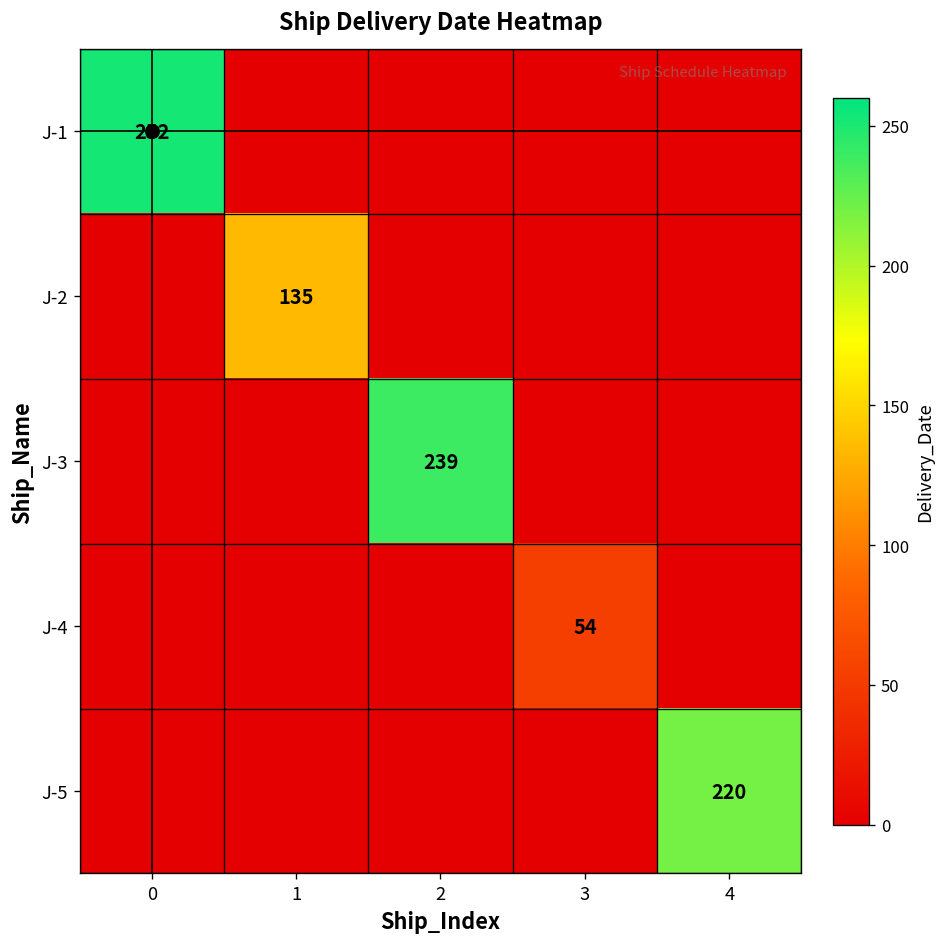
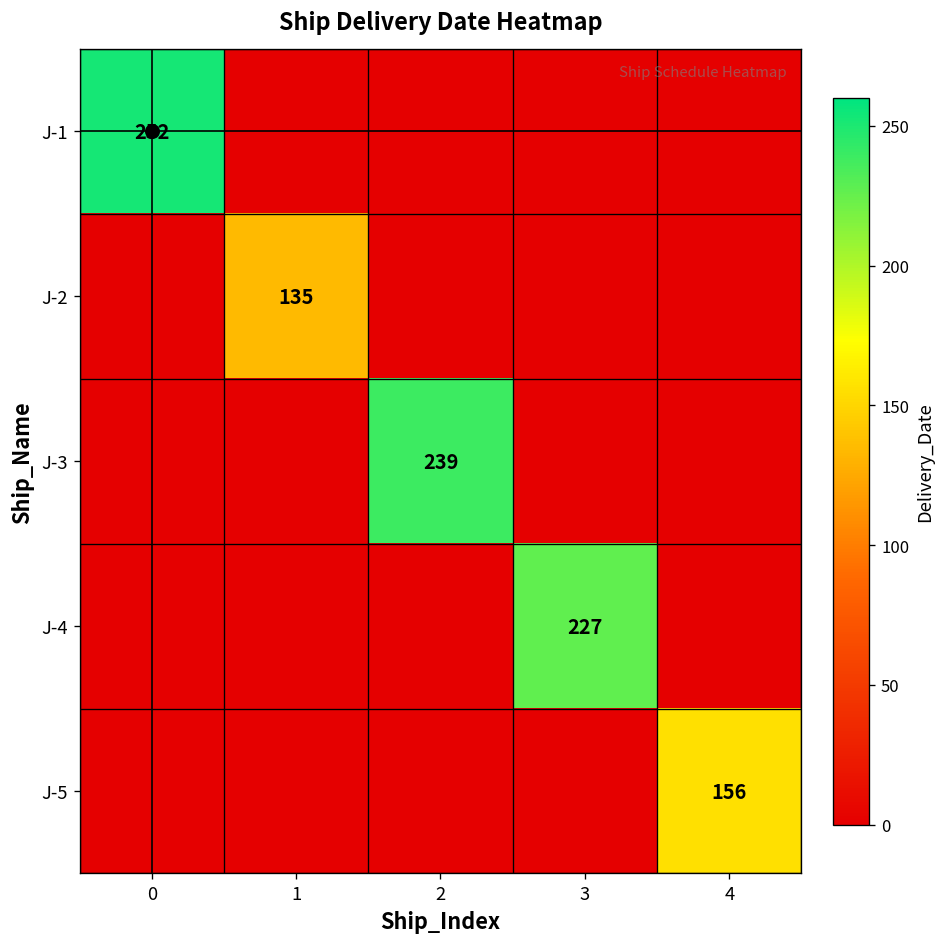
J-4, 3: 54 -> 227
J-5, 4: 220 -> 156
